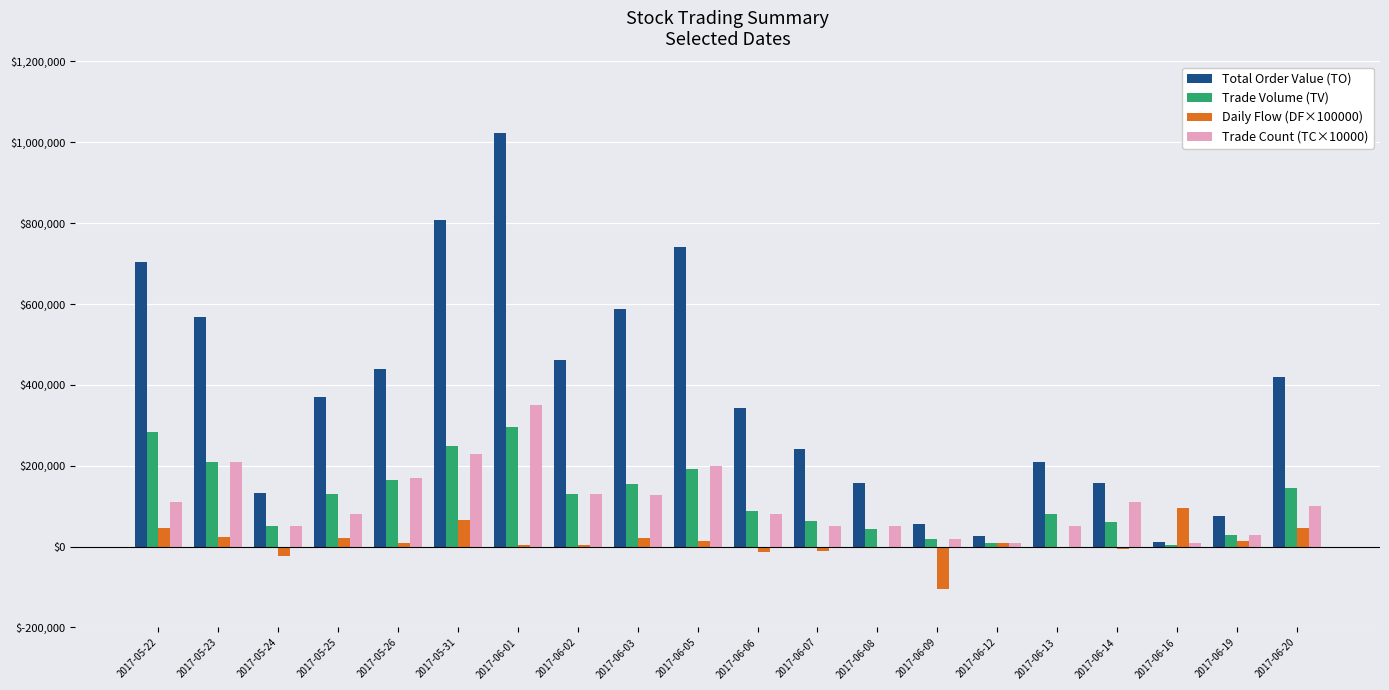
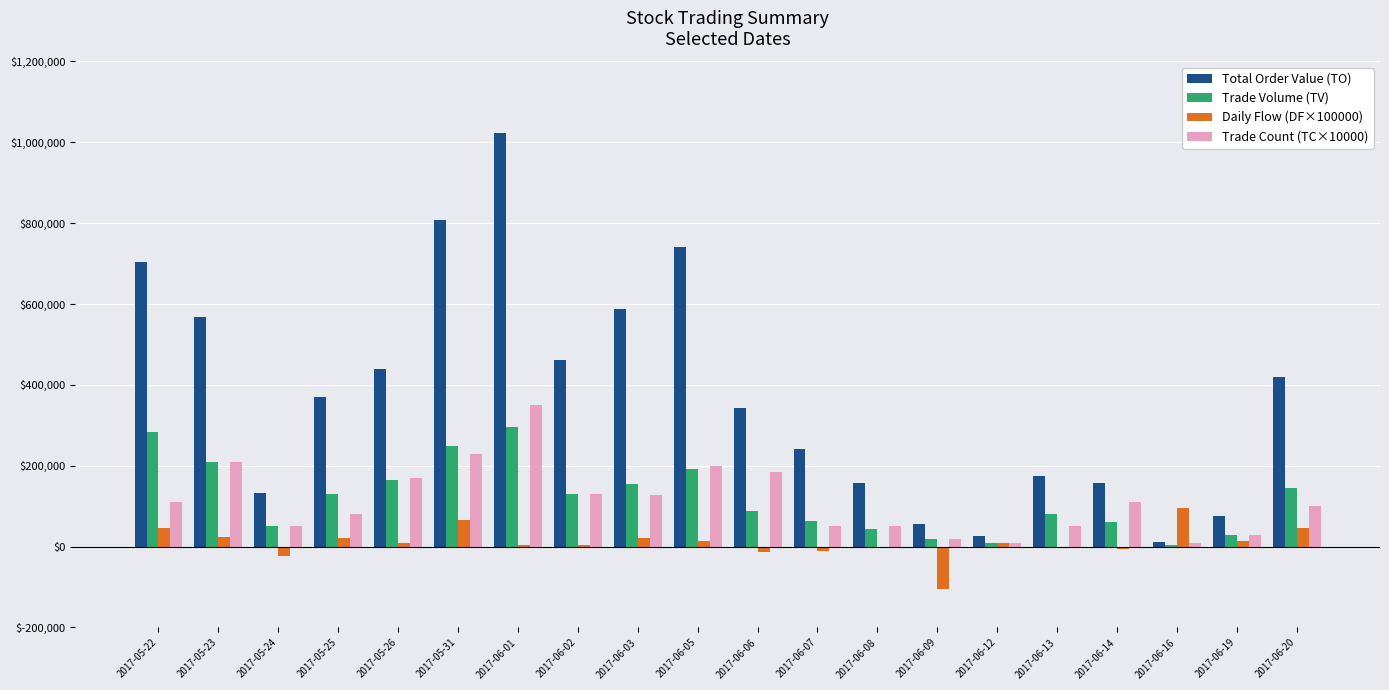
Trade Count (TC×10000), 2017-06-06: $80,000 -> $190,000
Total Order Value (TO), 2017-06-13: $210,000 -> $170,000
